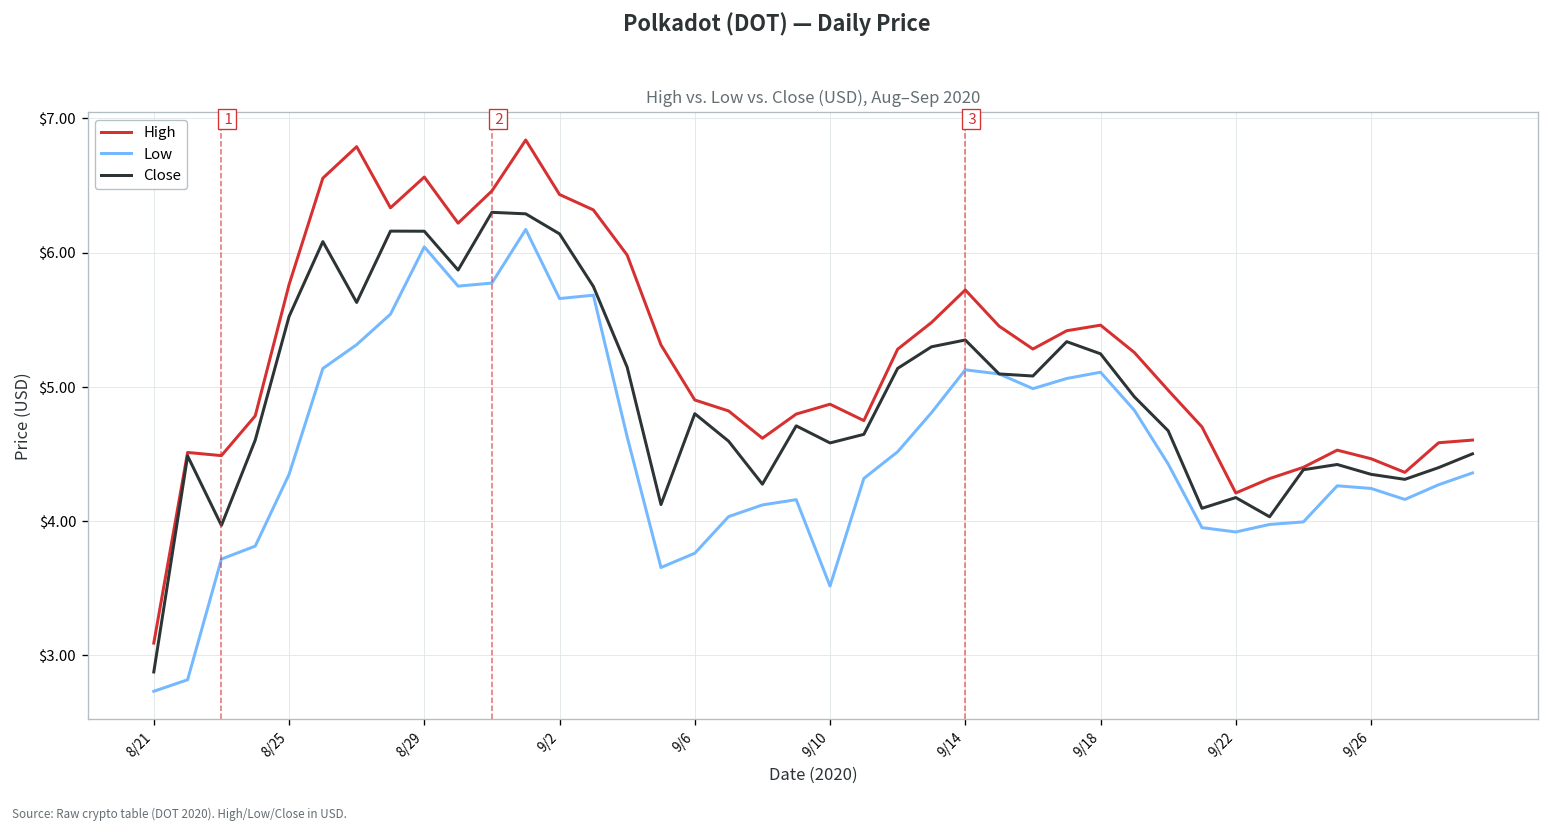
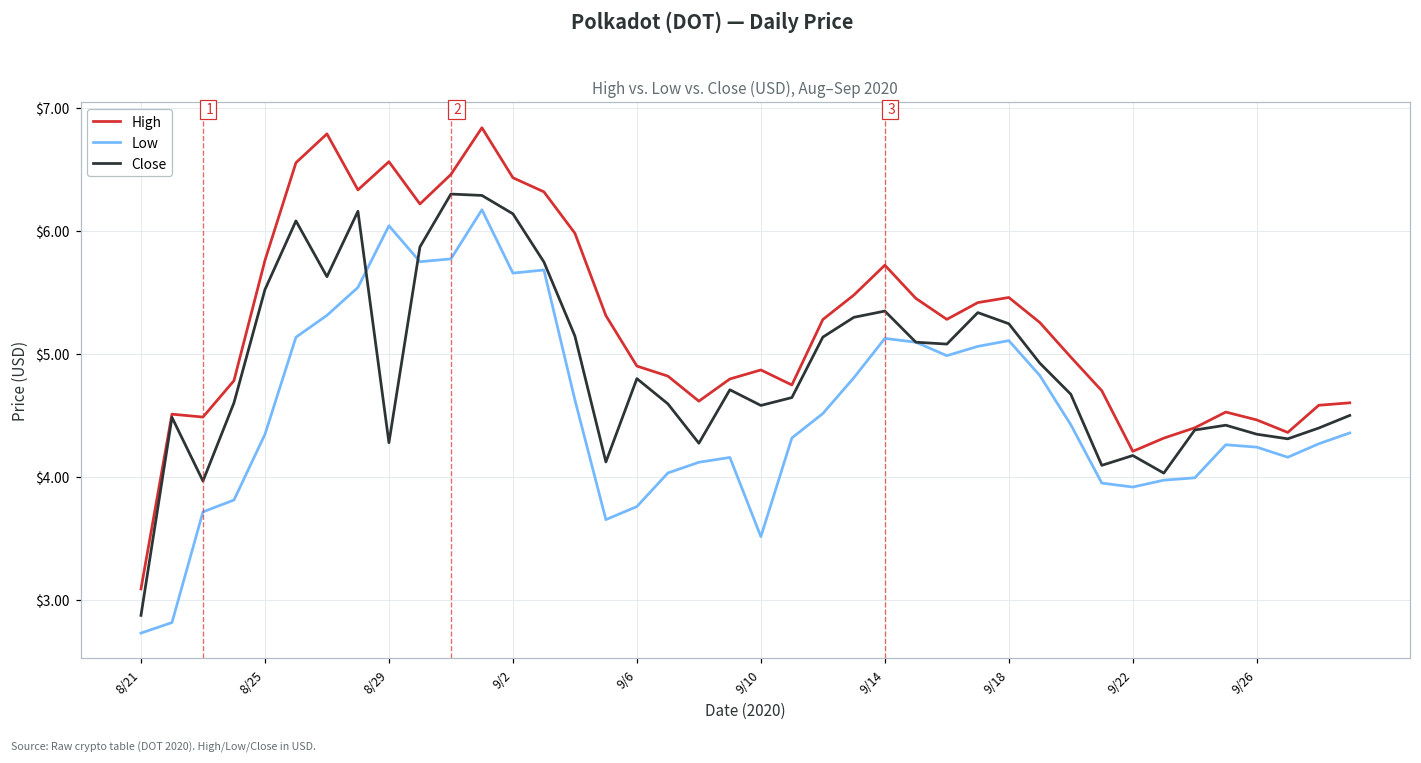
Close, 8/29: $6.16 -> $4.28
